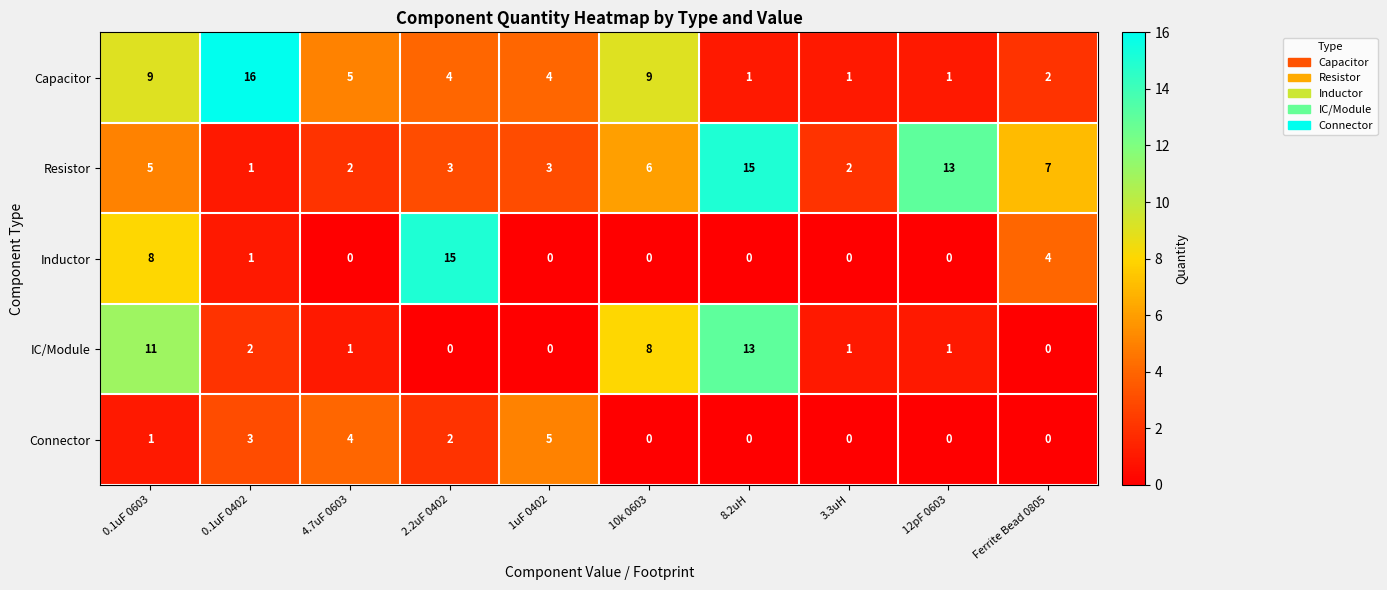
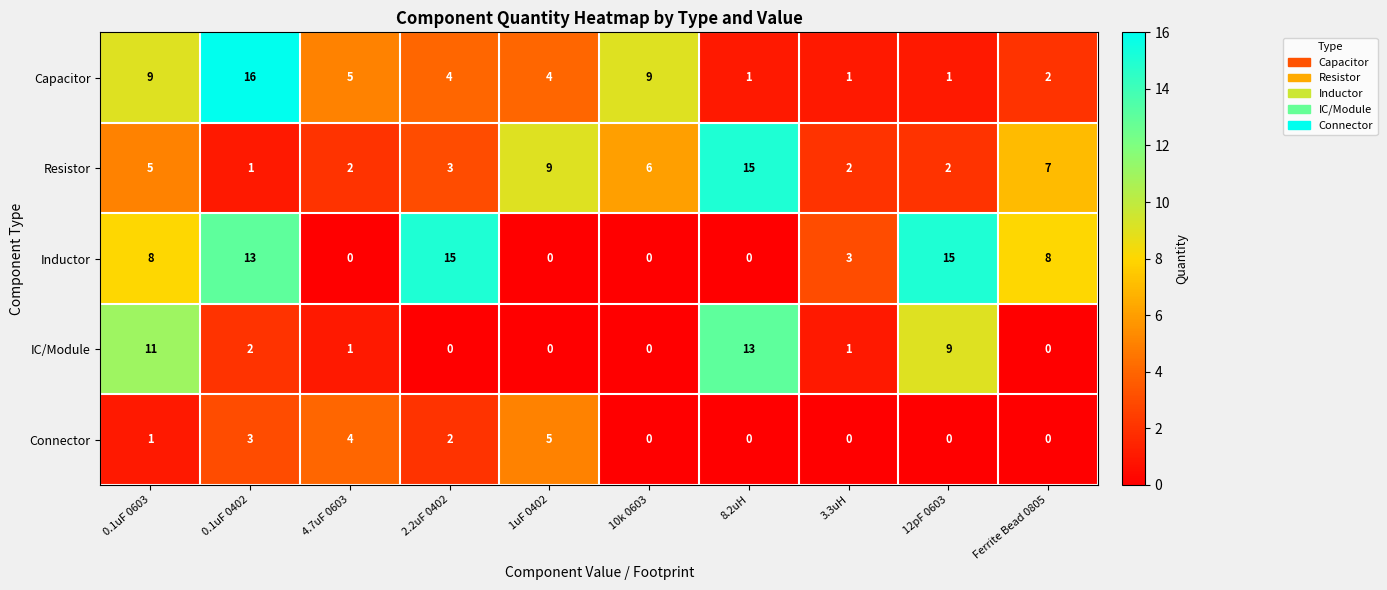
Resistor, 1uF 0402: 3 -> 9
Resistor, 12pF 0603: 13 -> 2
Inductor, 0.1uF 0402: 1 -> 13
Inductor, 3.3uH: 0 -> 3
Inductor, 12pF 0603: 0 -> 15
Inductor, Ferrite Bead 0805: 4 -> 8
IC/Module, 10k 0603: 8 -> 0
IC/Module, 12pF 0603: 1 -> 9
